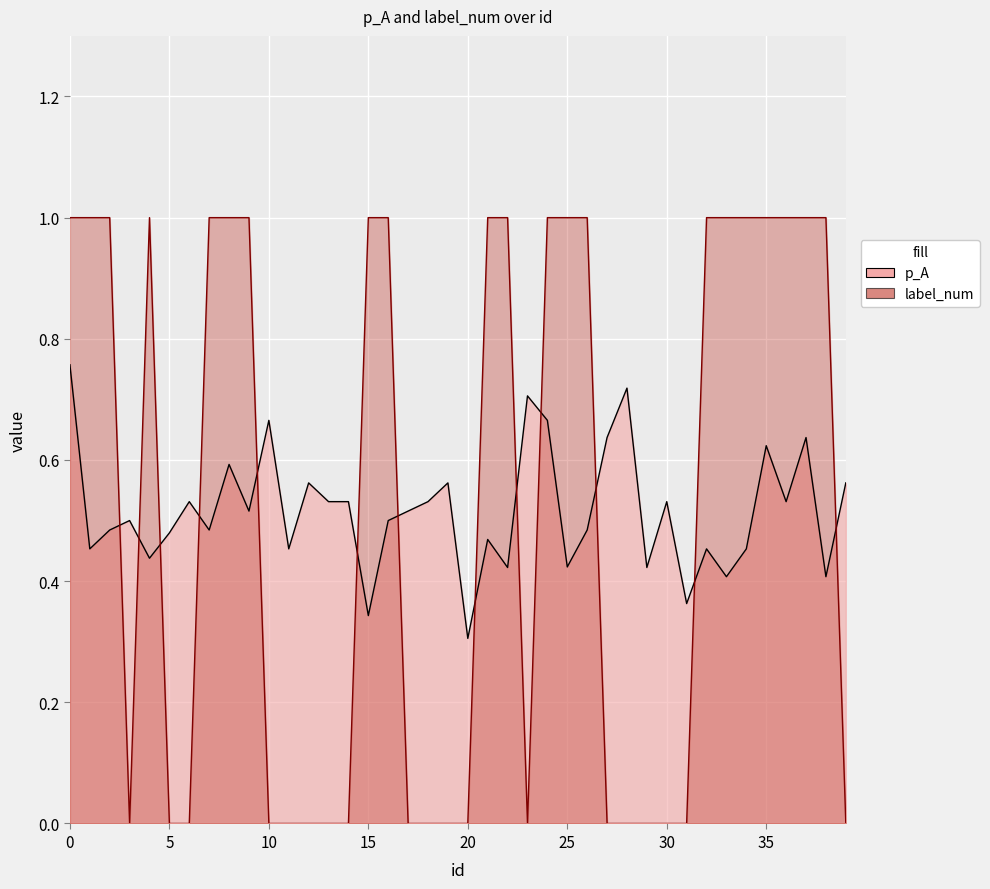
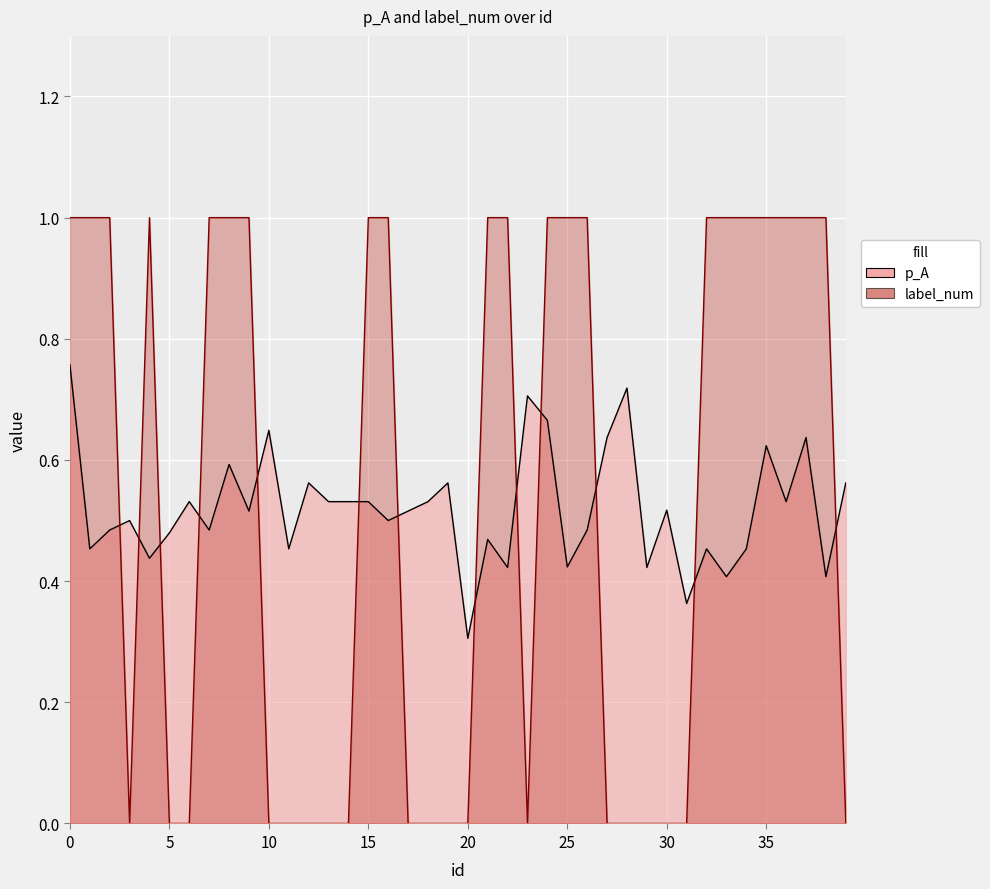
p_A, 10: 0.67 -> 0.65
p_A, 15: 0.34 -> 0.53
p_A, 30: 0.53 -> 0.52
